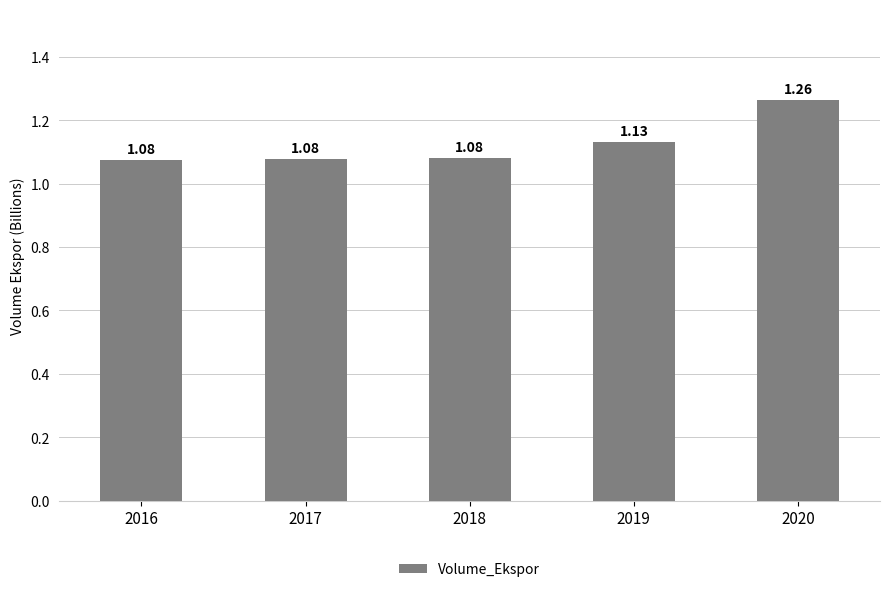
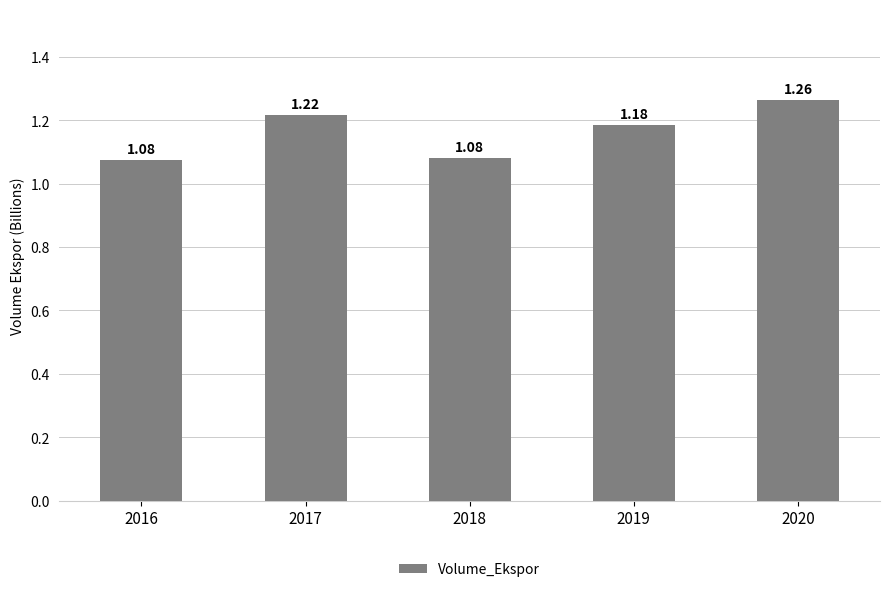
2017: 1.08 -> 1.22
2019: 1.13 -> 1.18
